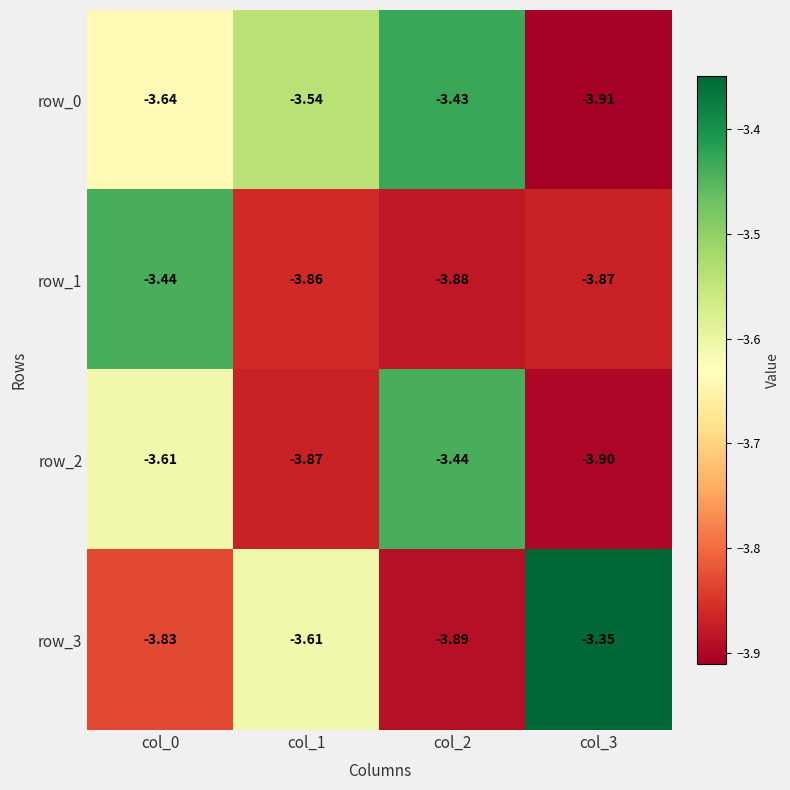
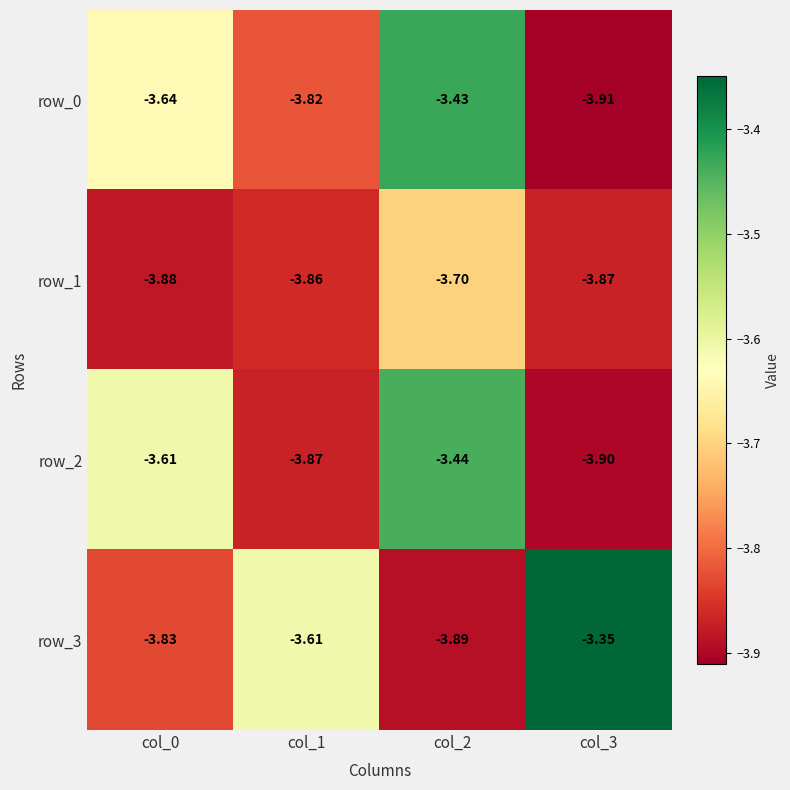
row_0, col_1: -3.54 -> -3.82
row_1, col_0: -3.44 -> -3.88
row_1, col_2: -3.88 -> -3.70
